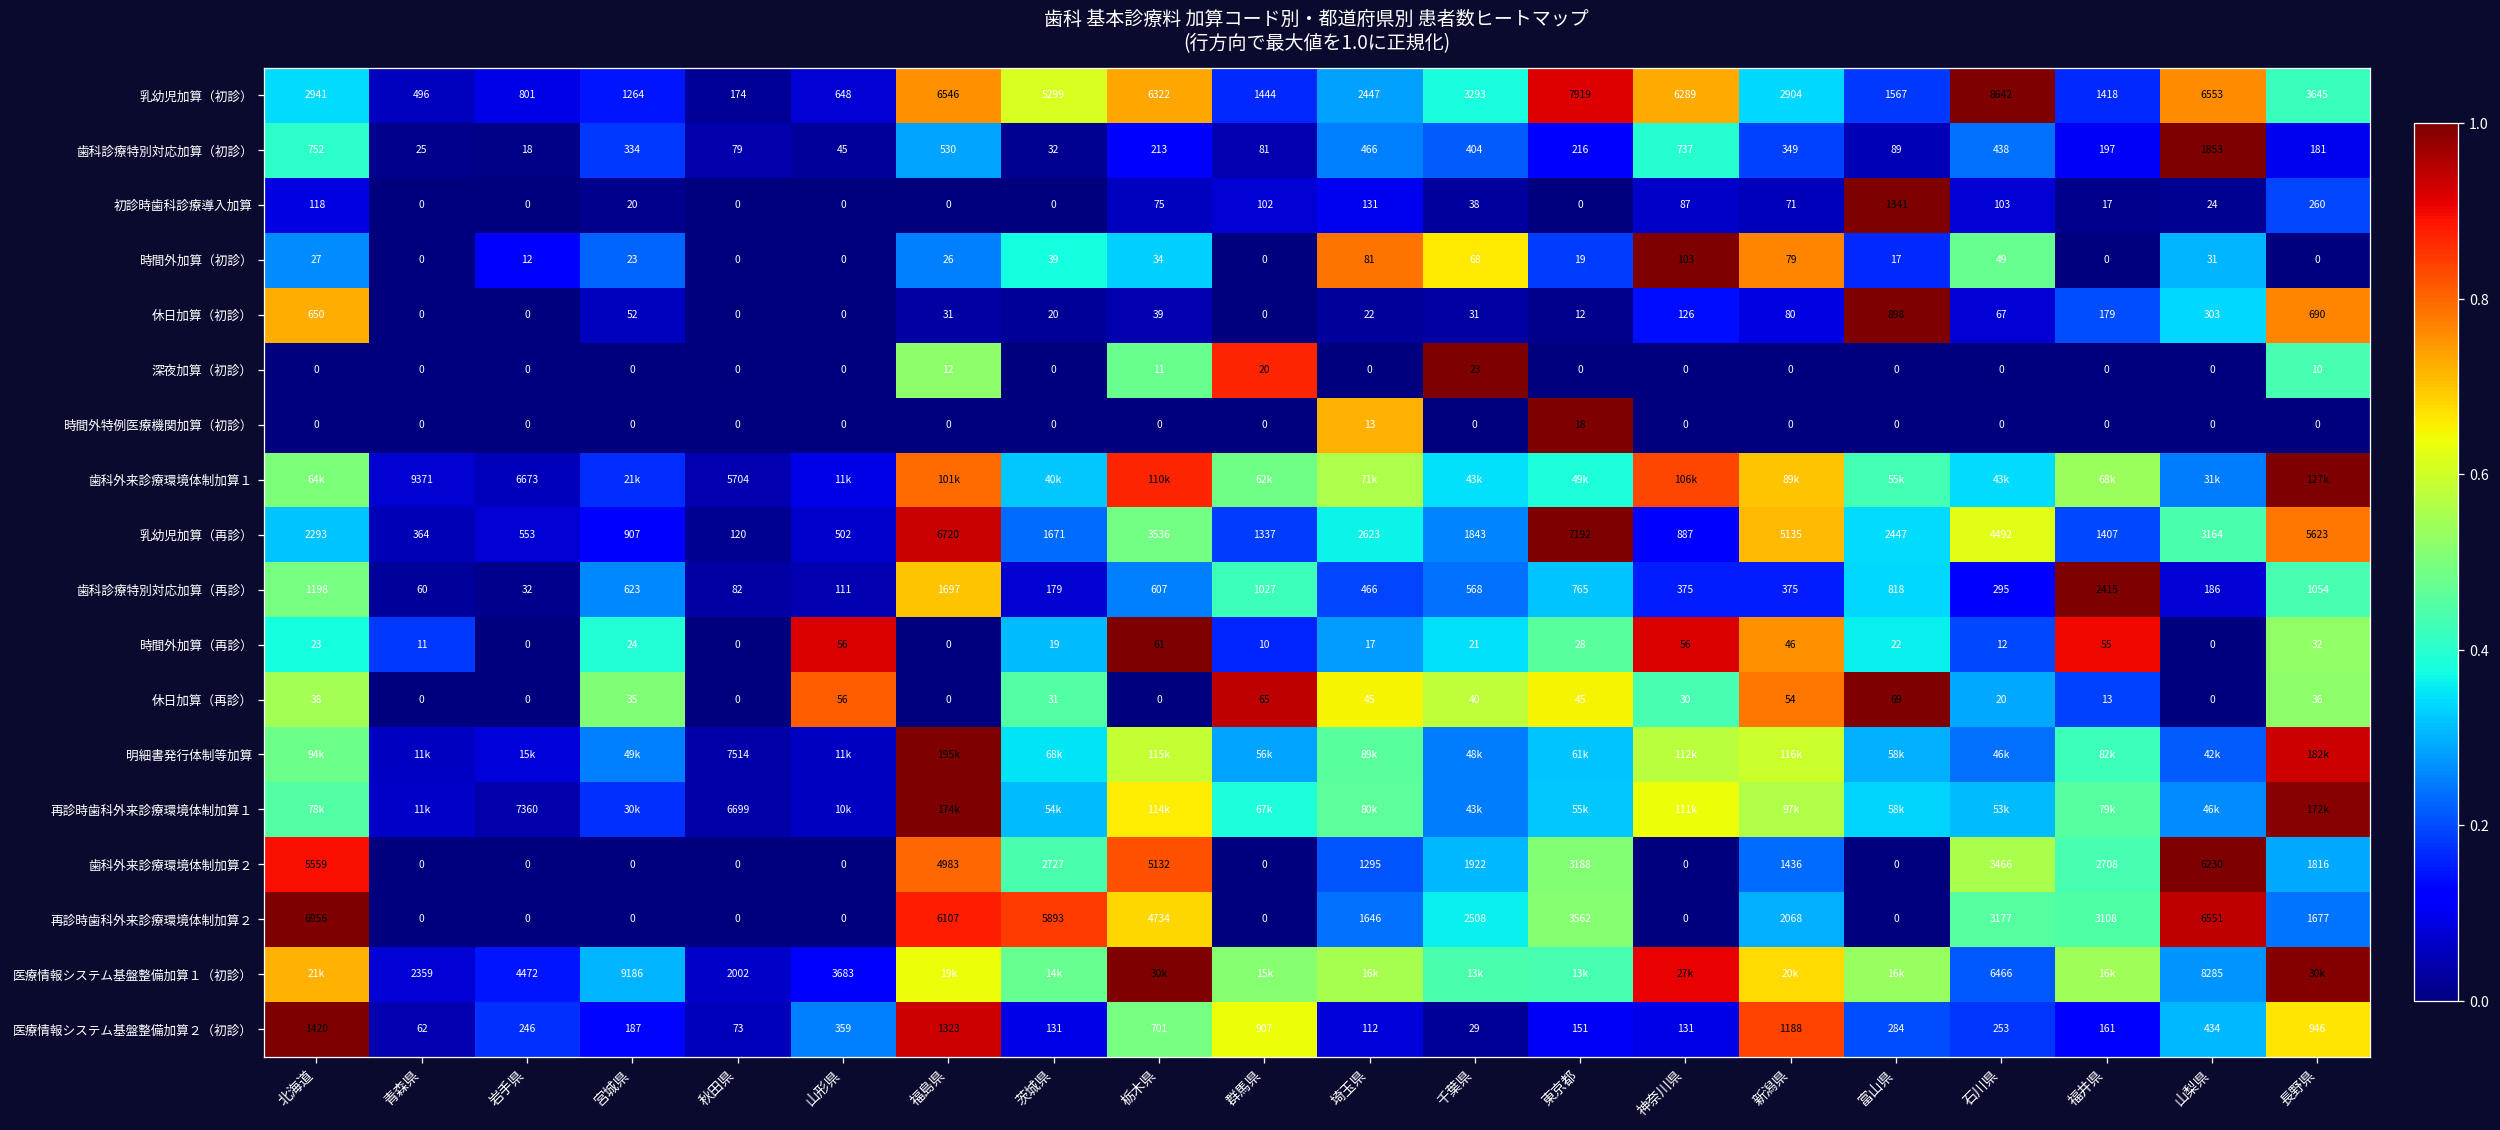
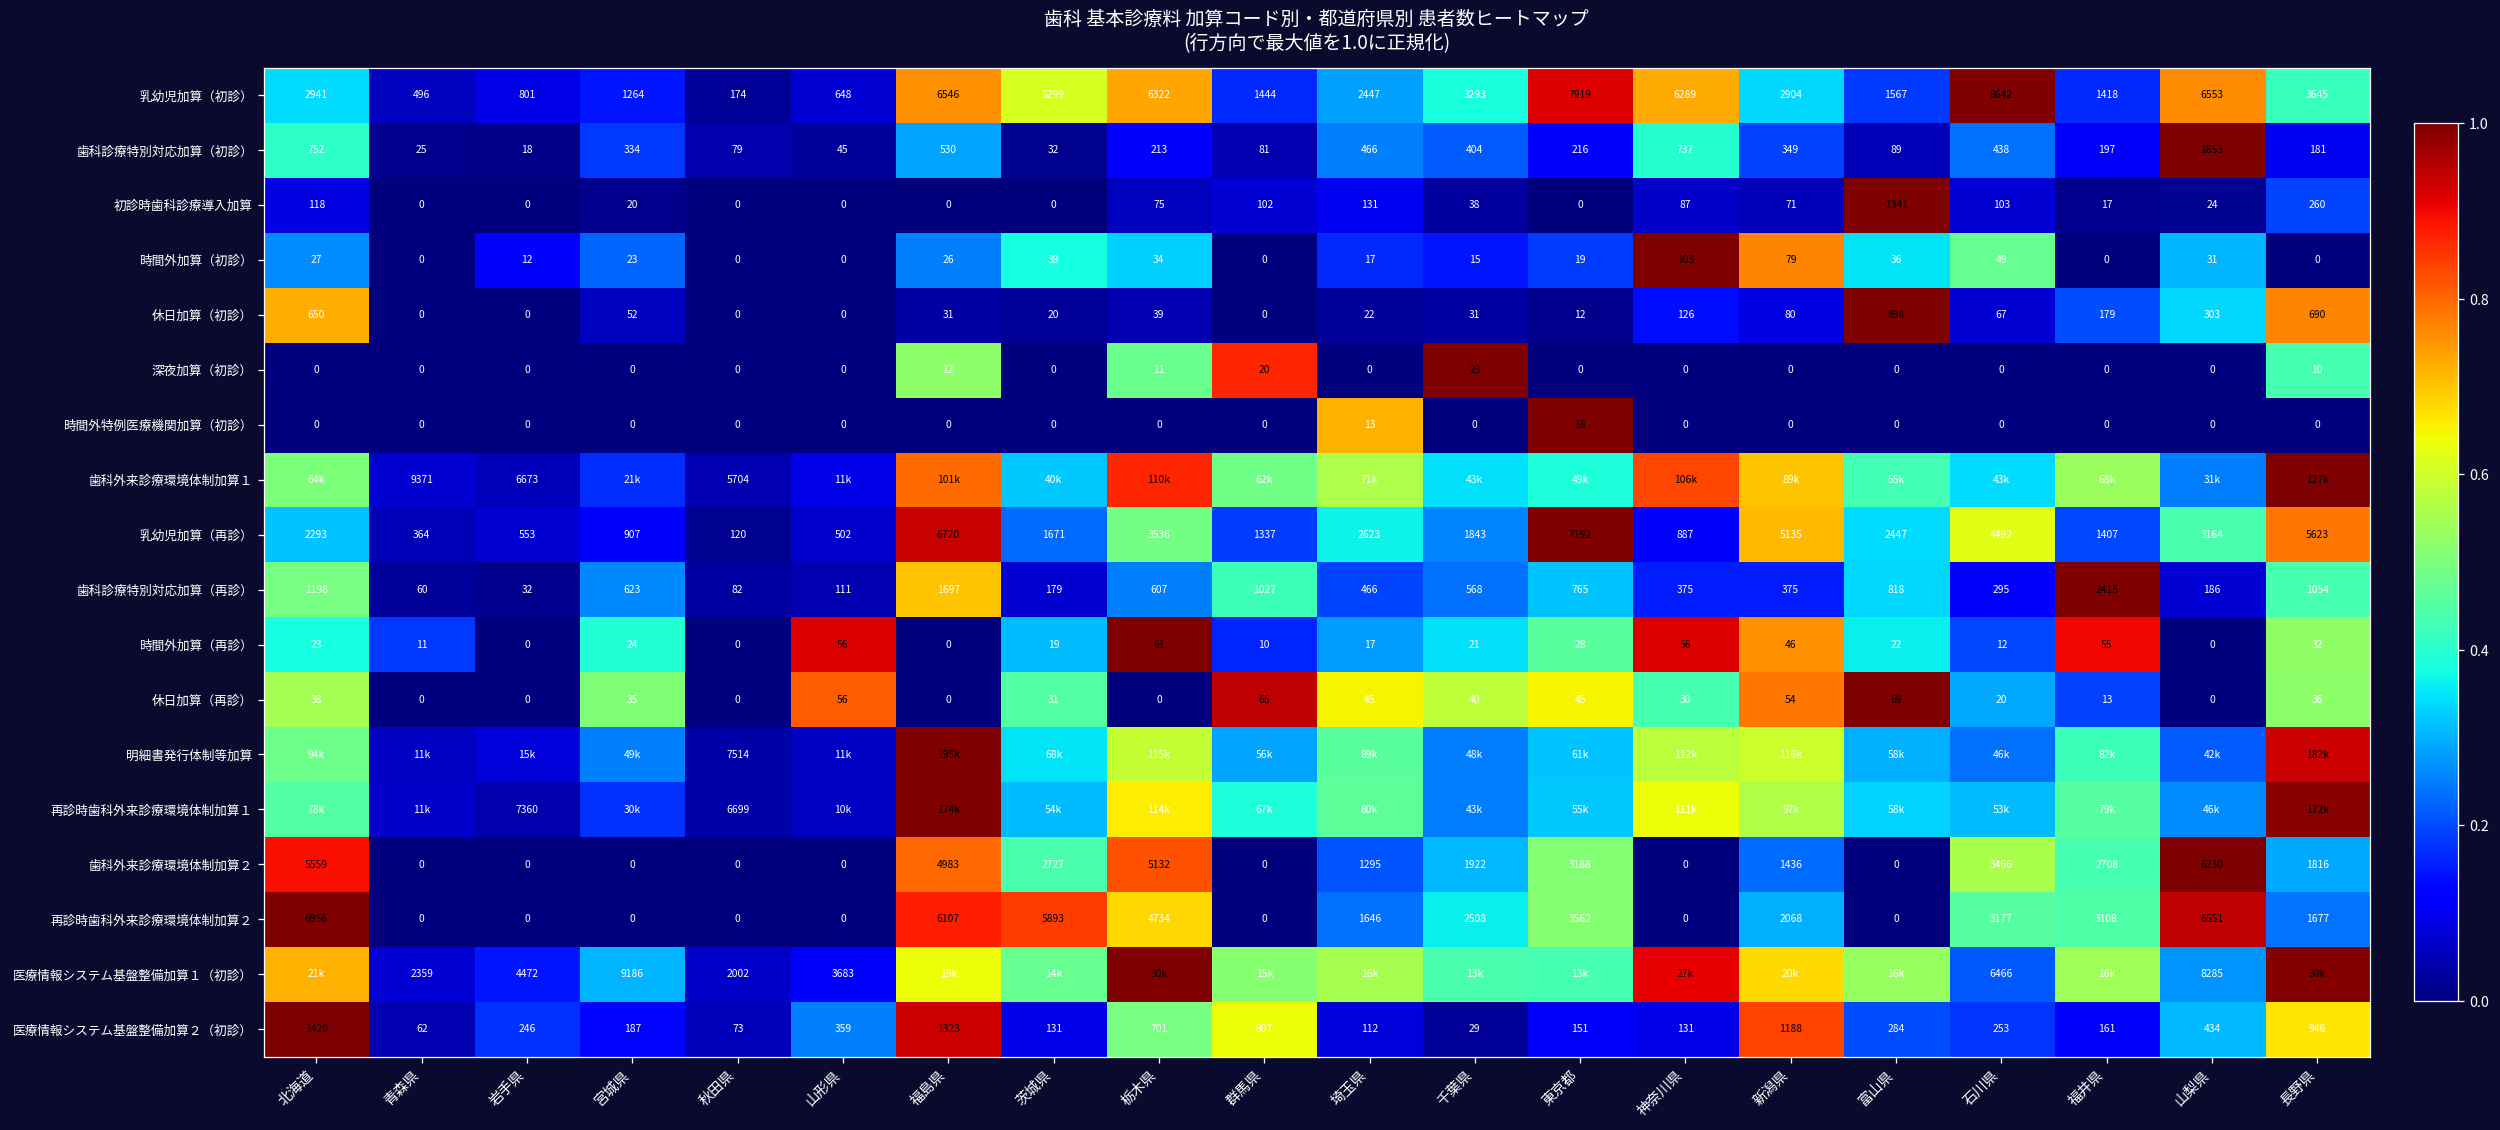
時間外加算（初診）, 埼玉県: 81 -> 17
時間外加算（初診）, 千葉県: 68 -> 15
時間外加算（初診）, 富山県: 17 -> 36
